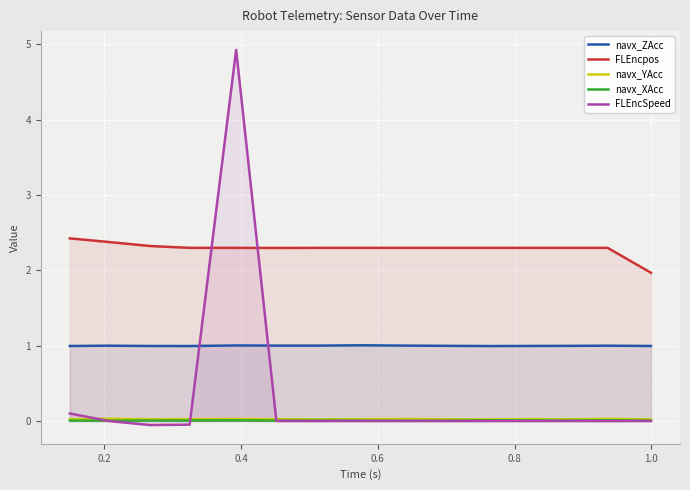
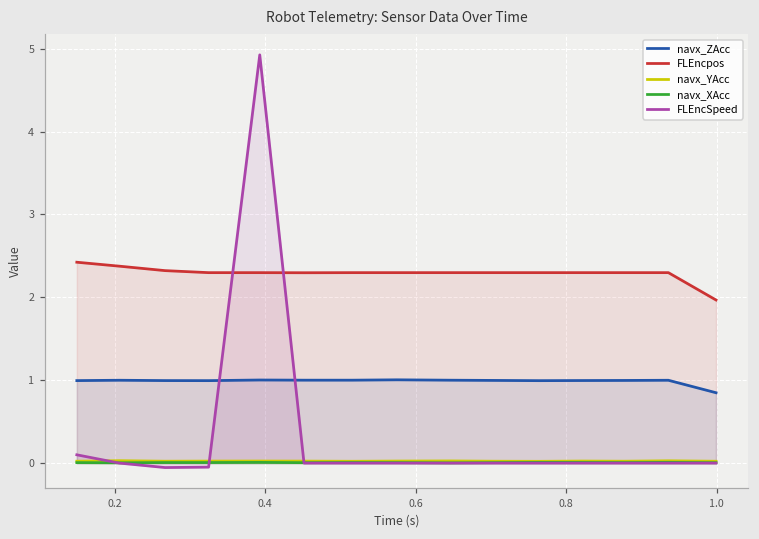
navx_ZAcc, 1.0: 1.0 -> 0.8
